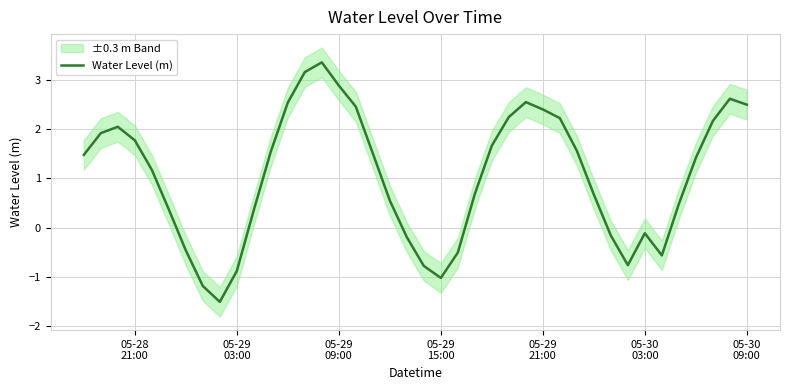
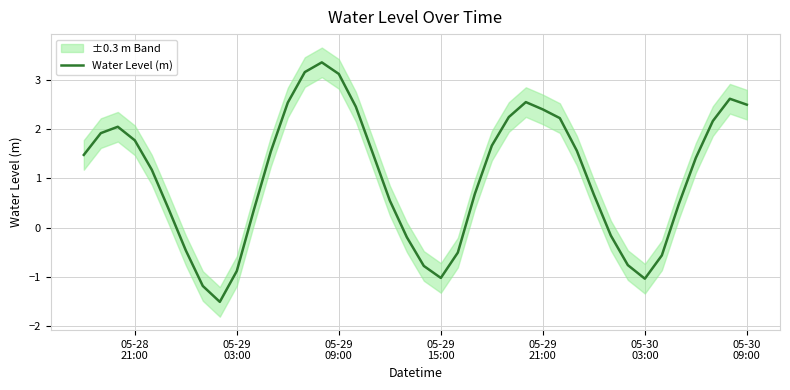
Water Level (m), 05-29 09:00: 2.9 -> 3.1
Water Level (m), 05-30 03:00: -0.1 -> -1.0
